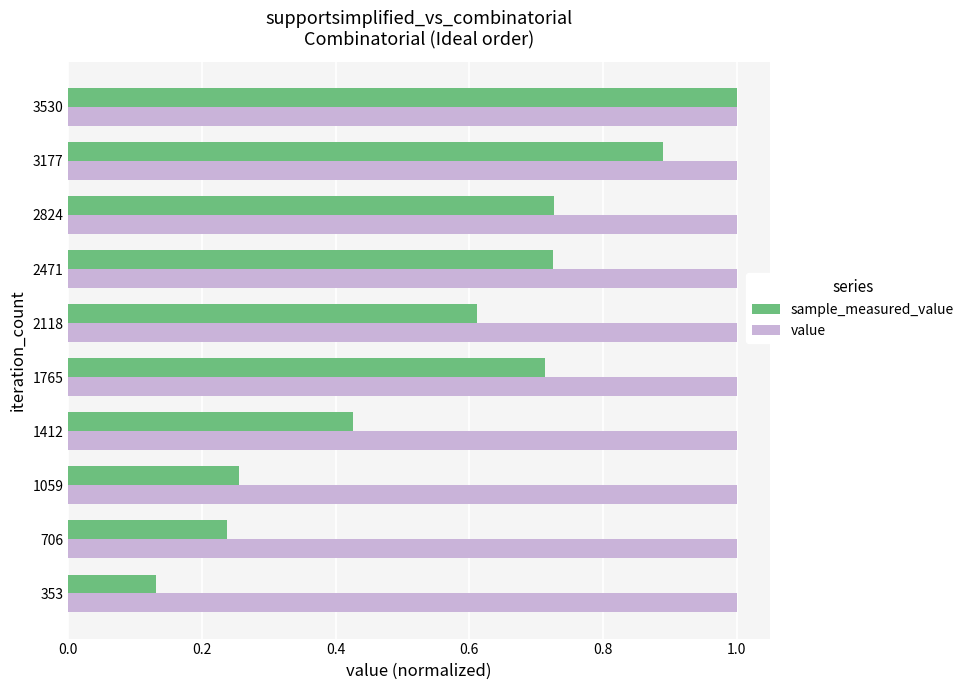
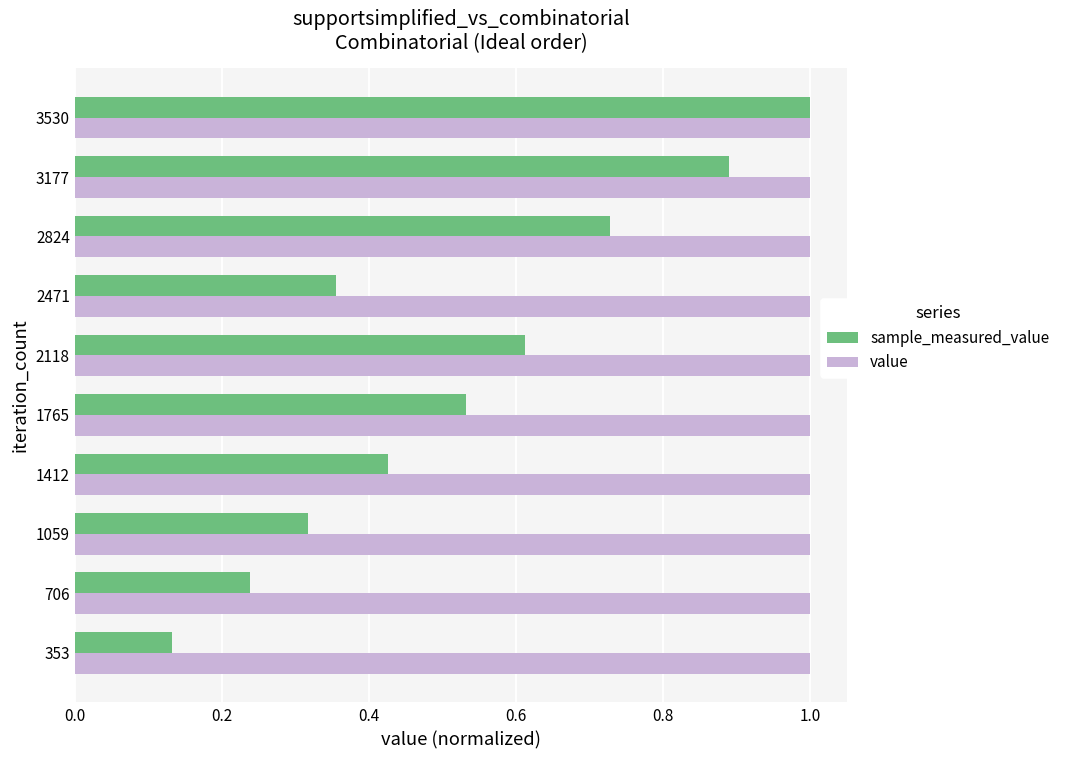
sample_measured_value, 2471: 0.73 -> 0.36
sample_measured_value, 1765: 0.71 -> 0.53
sample_measured_value, 1059: 0.26 -> 0.32
